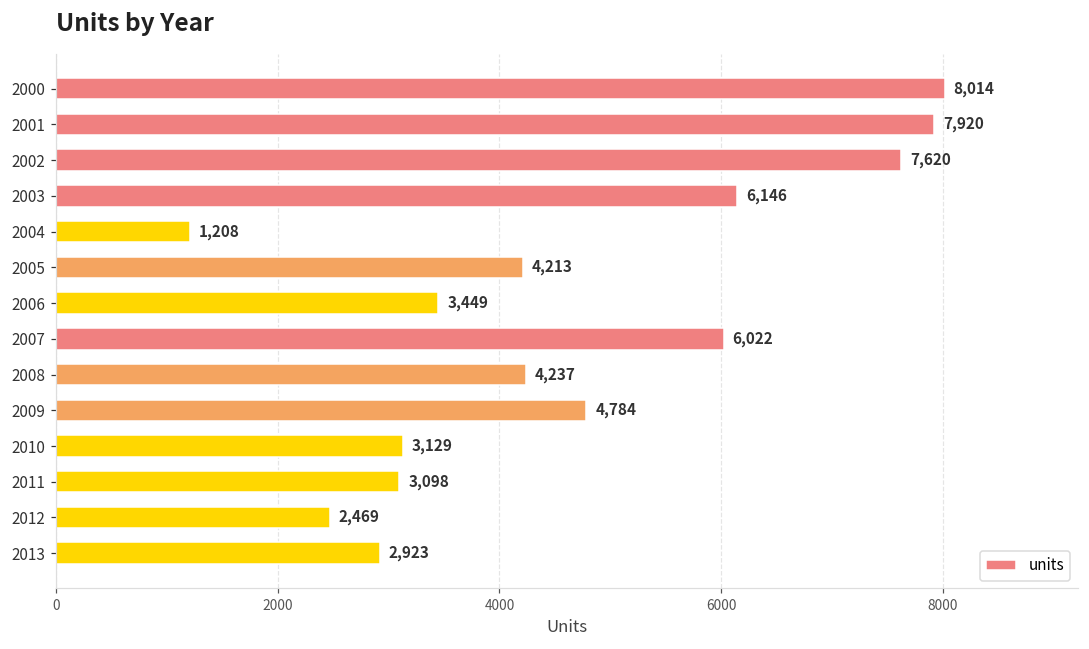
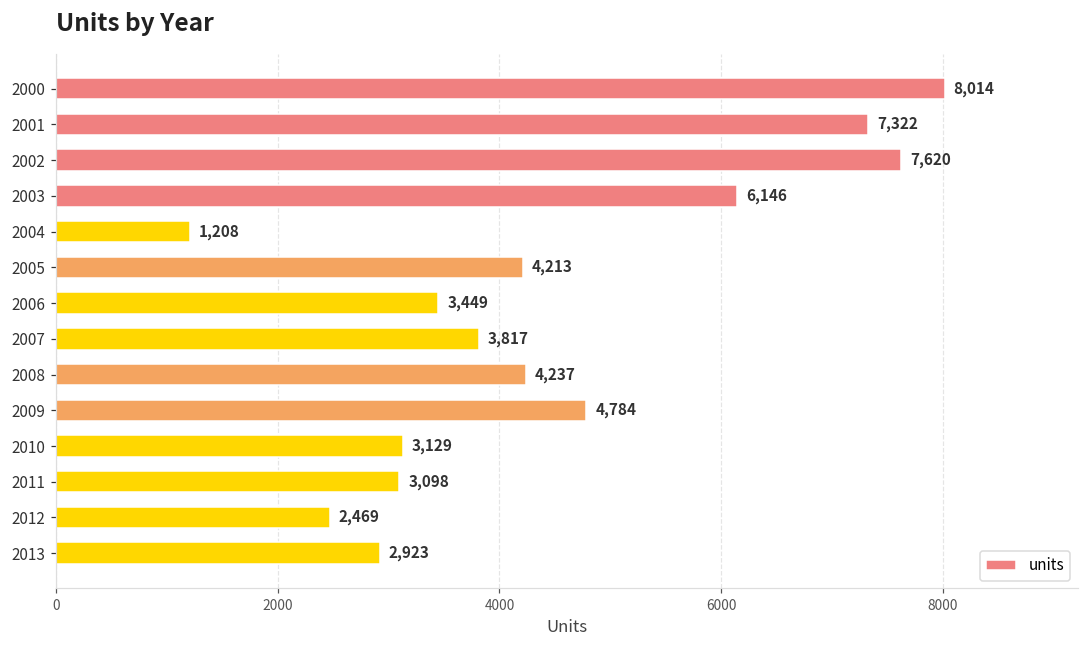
2001: 7,920 -> 7,322
2007: 6,022 -> 3,817
